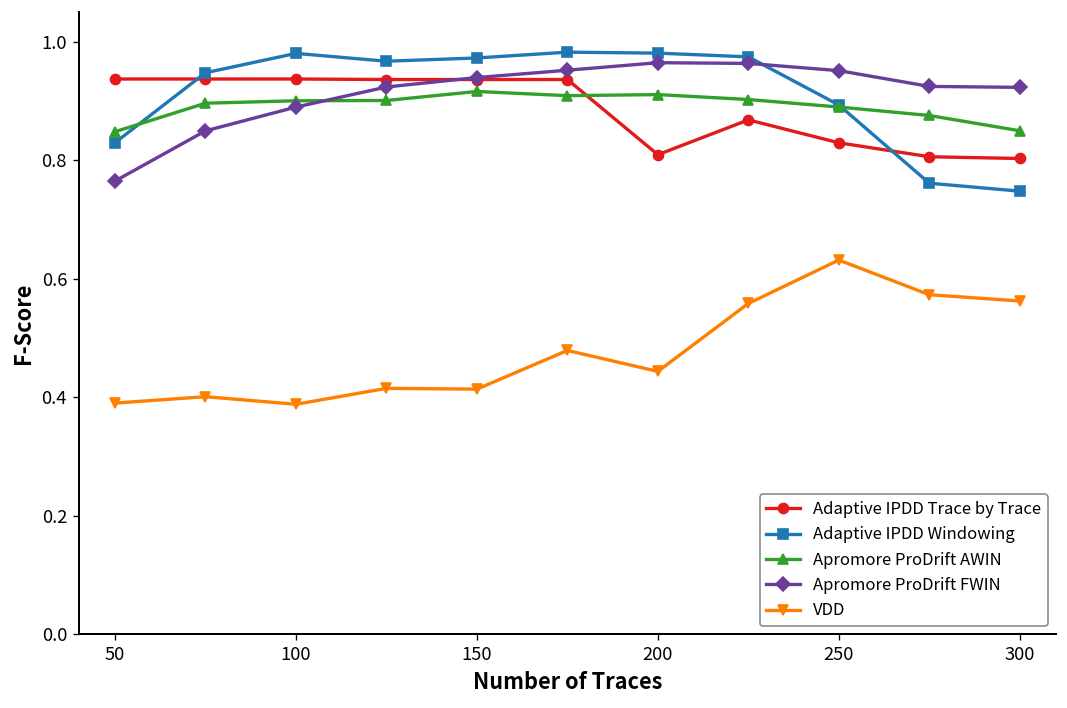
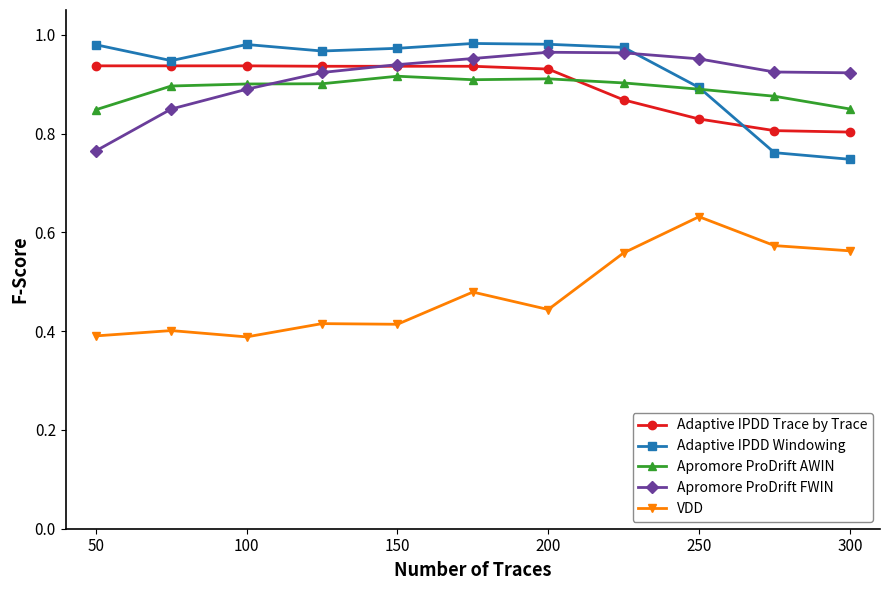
Adaptive IPDD Windowing, 50: 0.83 -> 0.98
Adaptive IPDD Trace by Trace, 200: 0.81 -> 0.93
